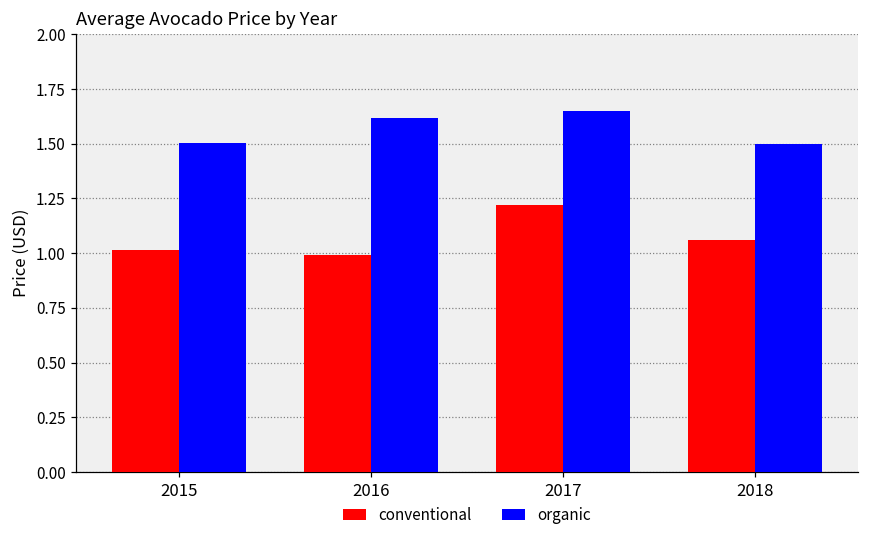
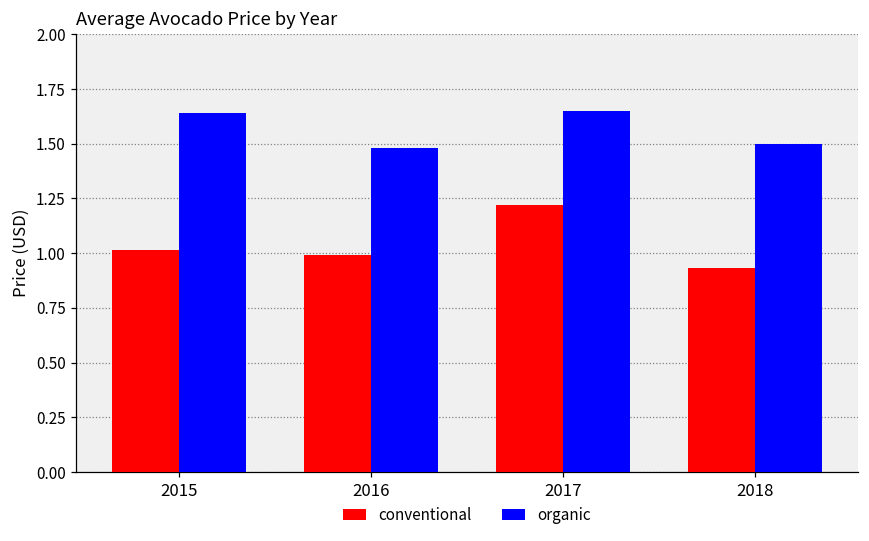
organic, 2015: 1.50 -> 1.64
organic, 2016: 1.62 -> 1.48
conventional, 2018: 1.06 -> 0.93
